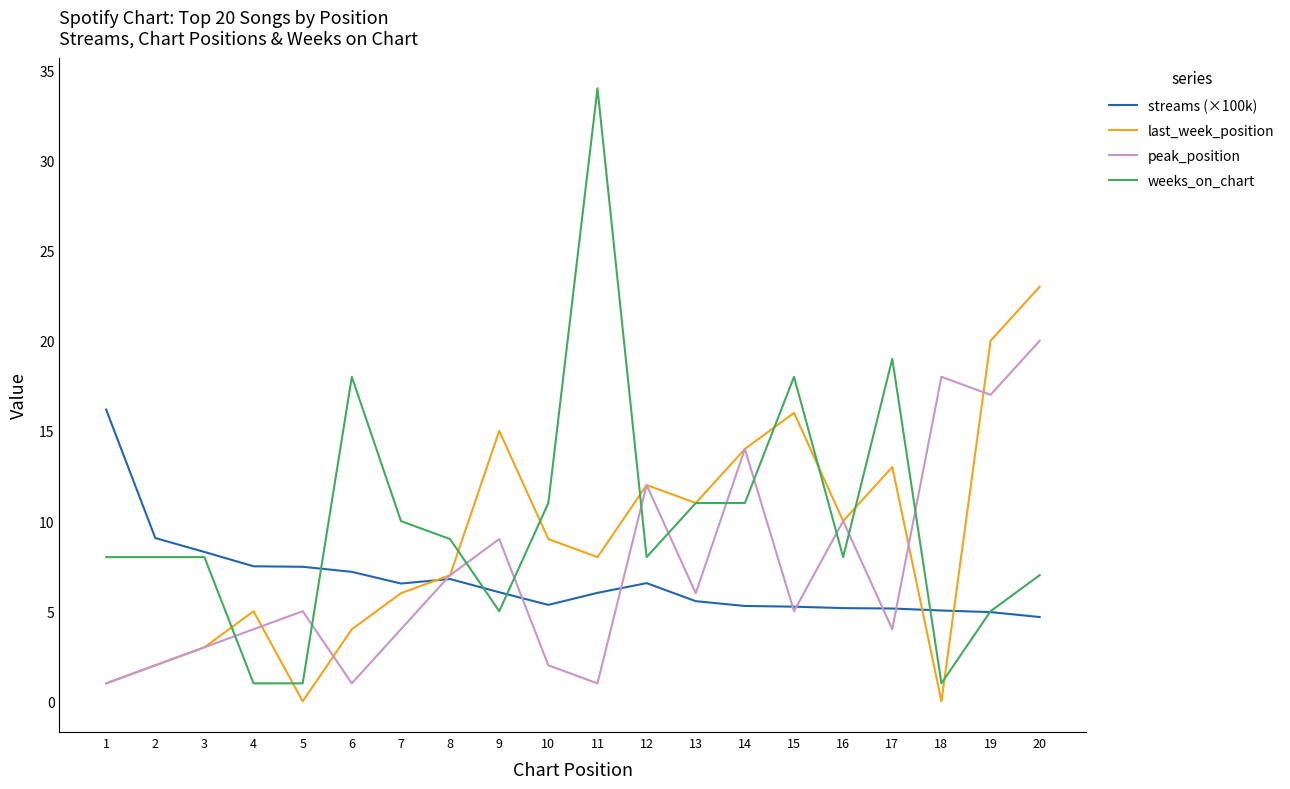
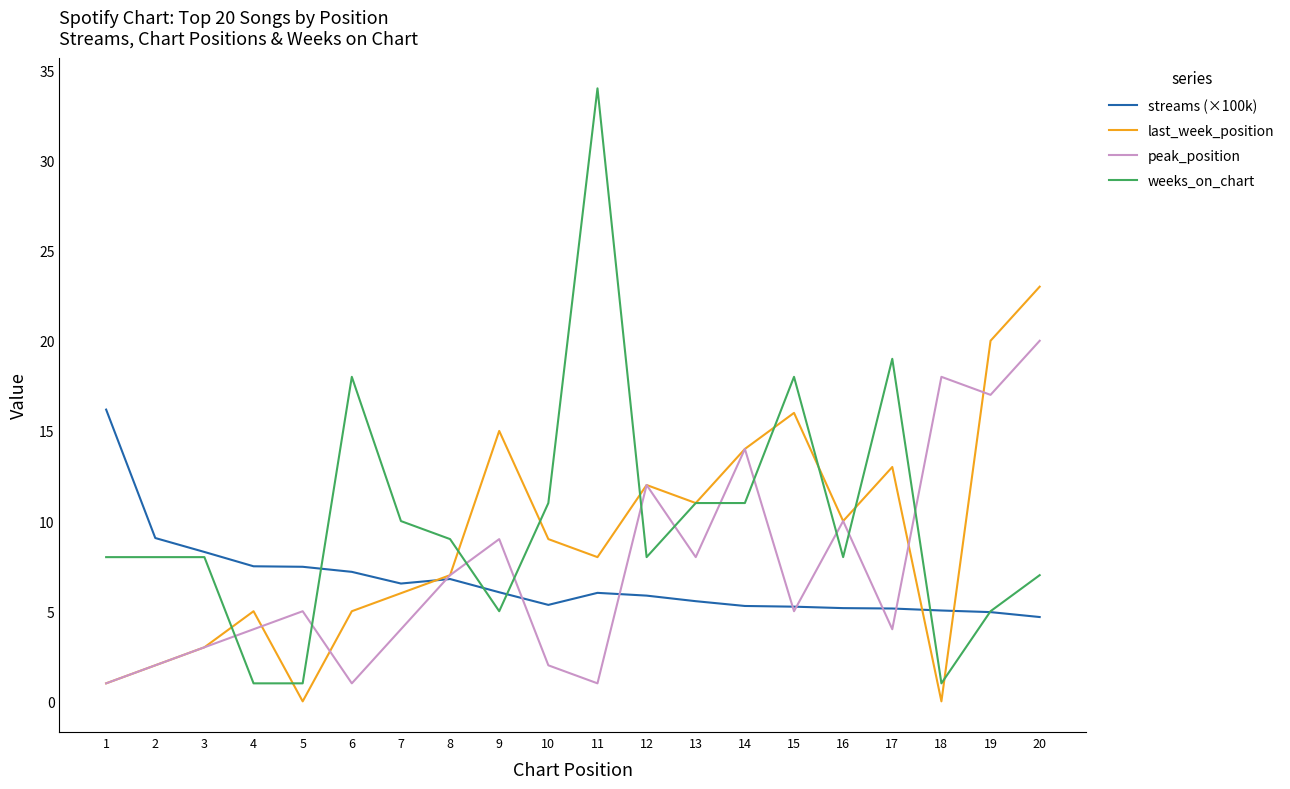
last_week_position, 6: 4 -> 5
streams (×100k), 12: 6.6 -> 5.9
peak_position, 13: 6 -> 8
